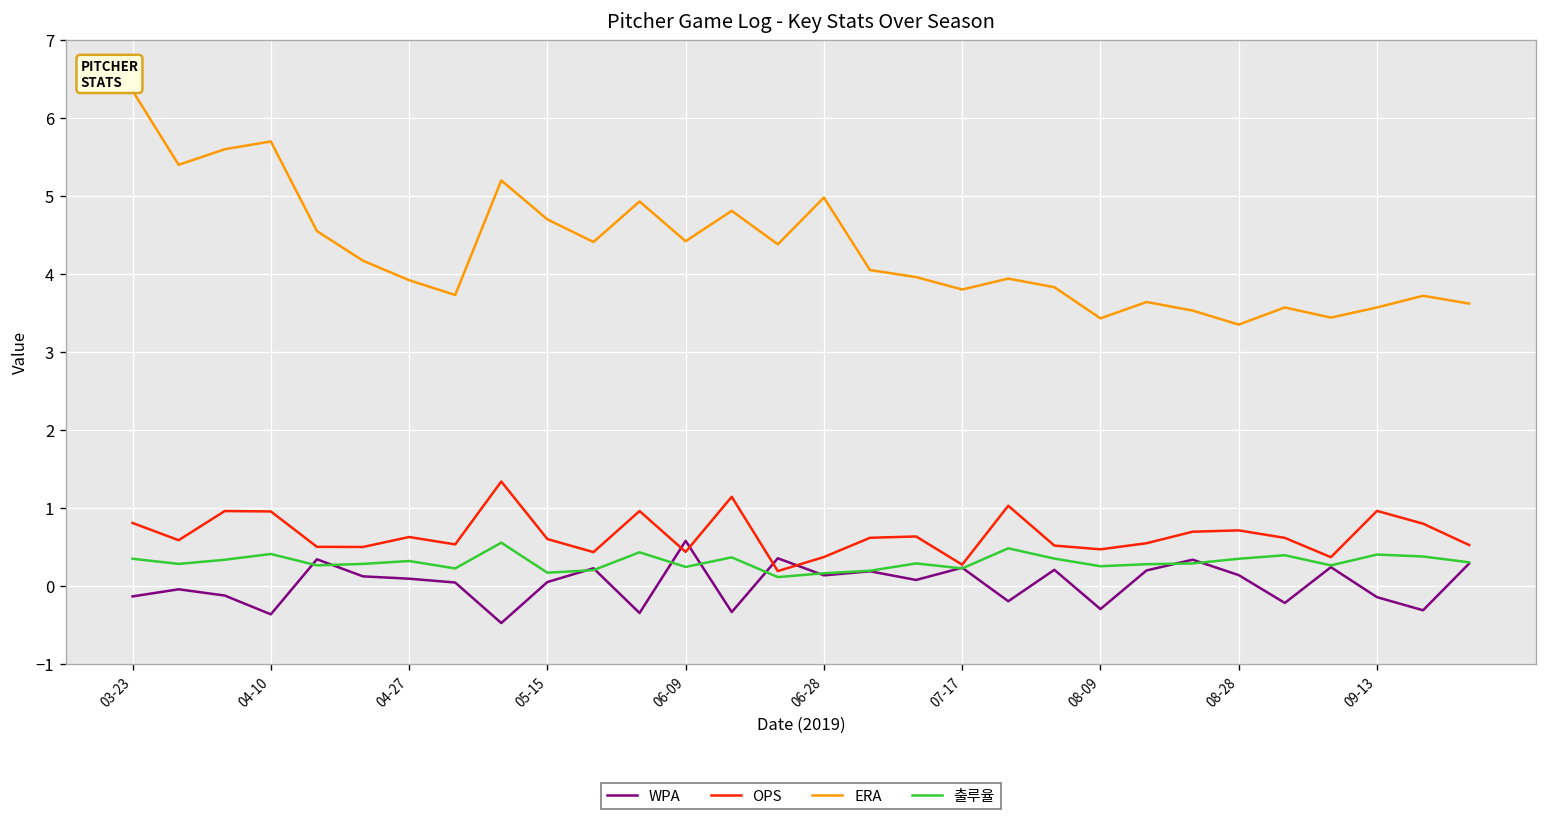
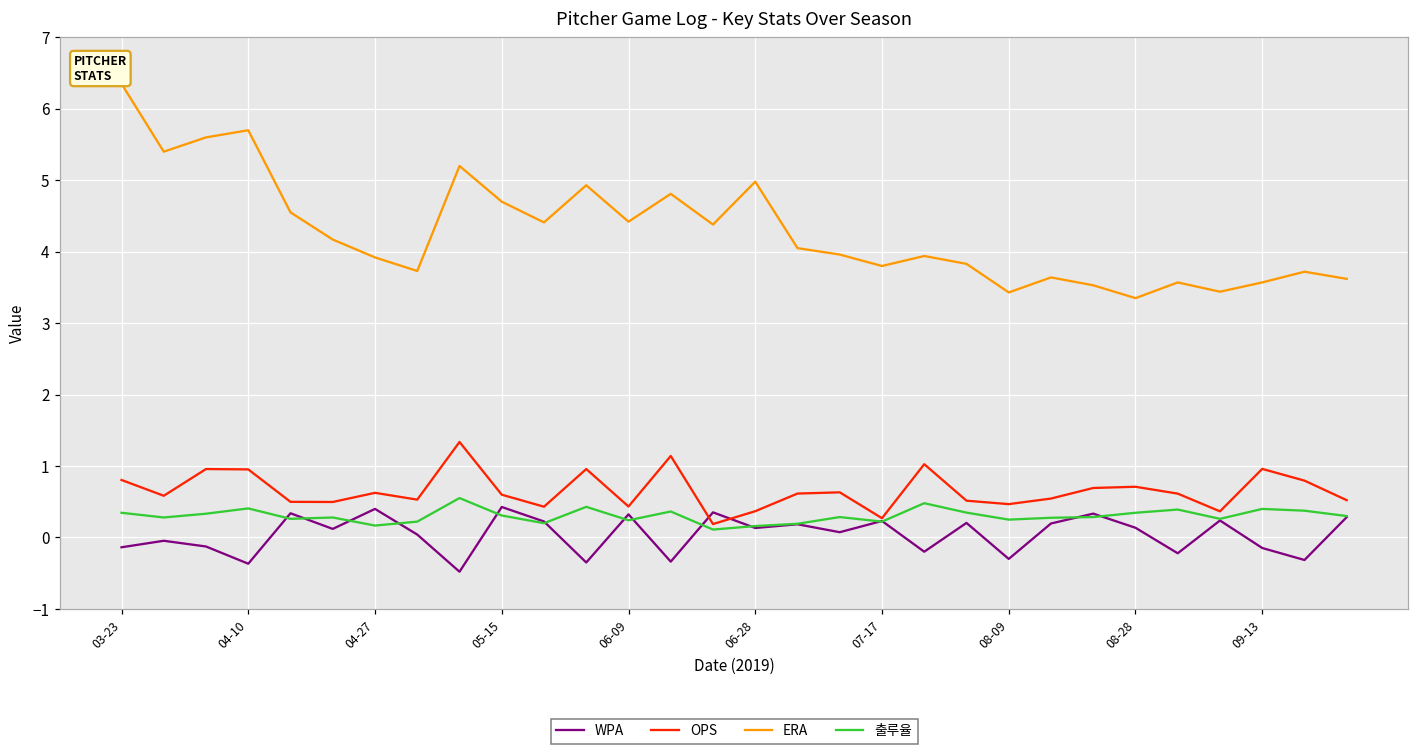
WPA, 04-27: 0.1 -> 0.4
출루율, 04-27: 0.3 -> 0.2
WPA, 05-15: 0.0 -> 0.4
출루율, 05-15: 0.2 -> 0.3
WPA, 06-09: 0.6 -> 0.3
